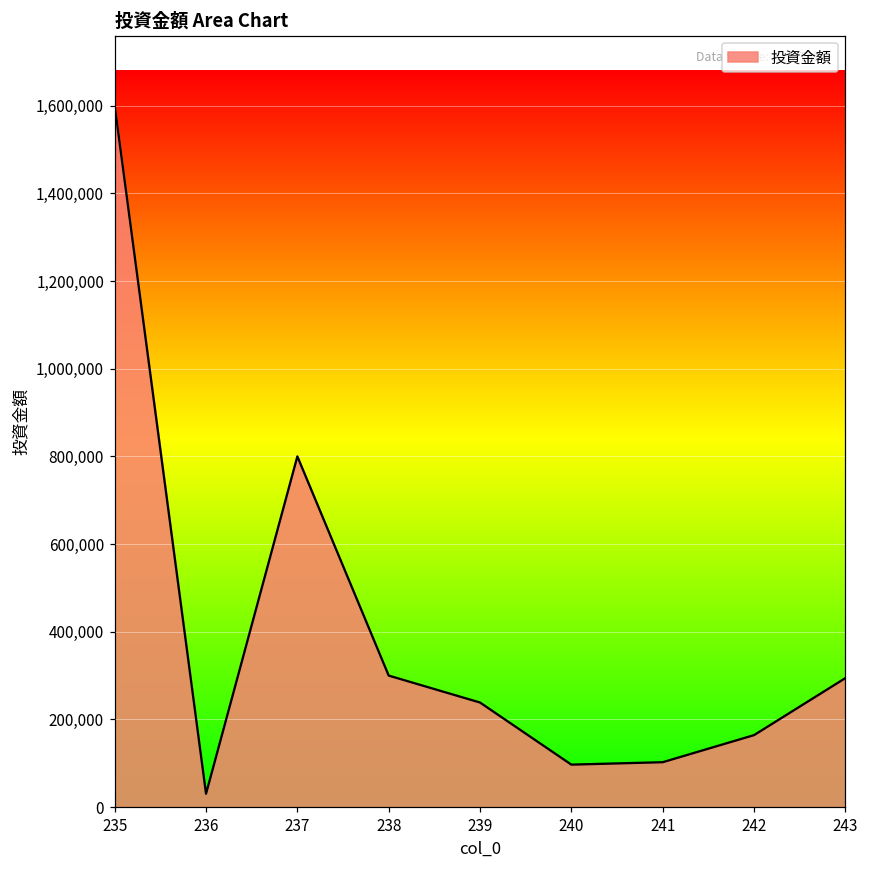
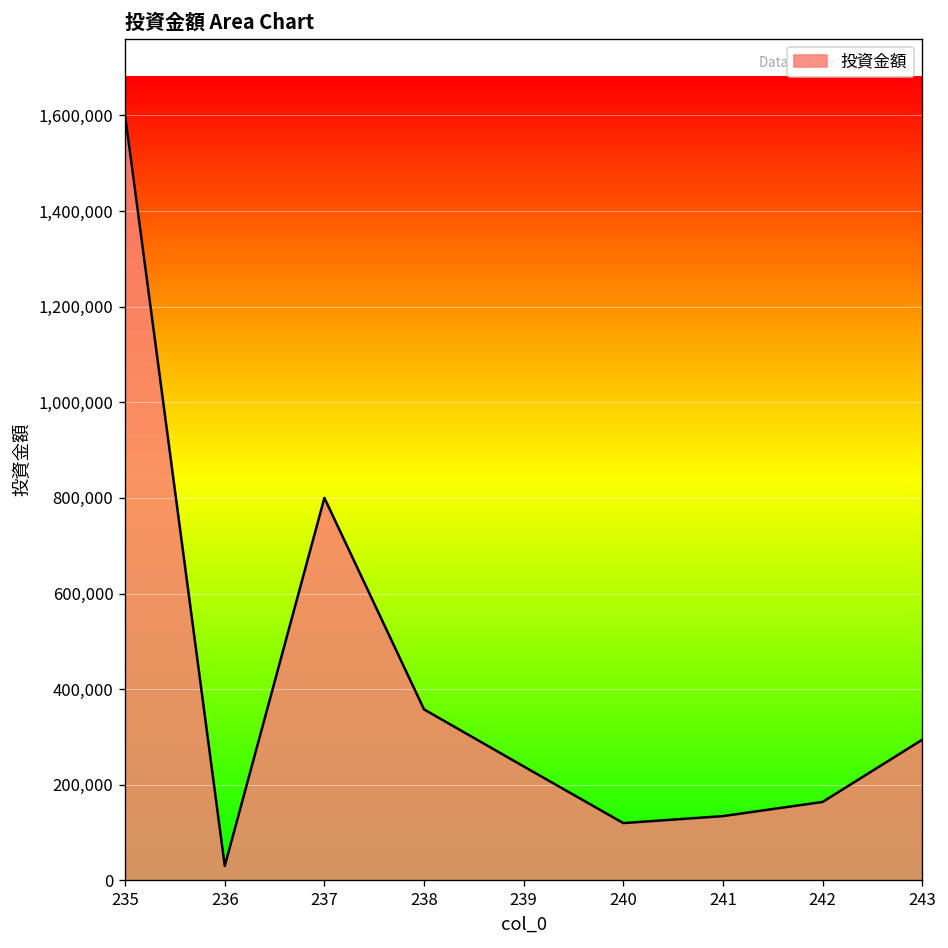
238: 300,000 -> 360,000
240: 100,000 -> 120,000
241: 100,000 -> 130,000
